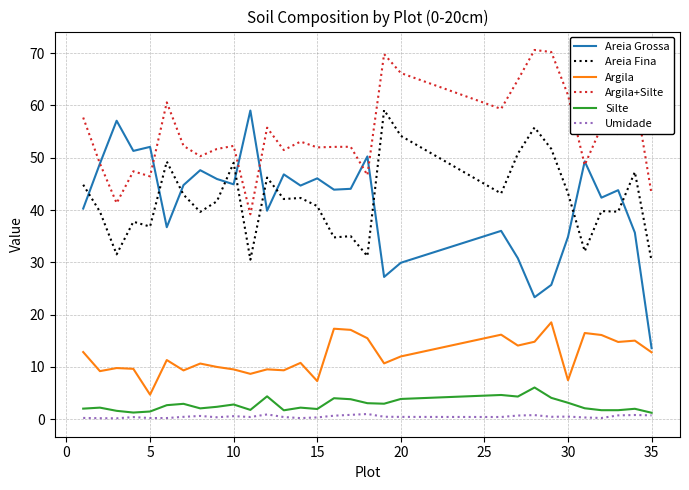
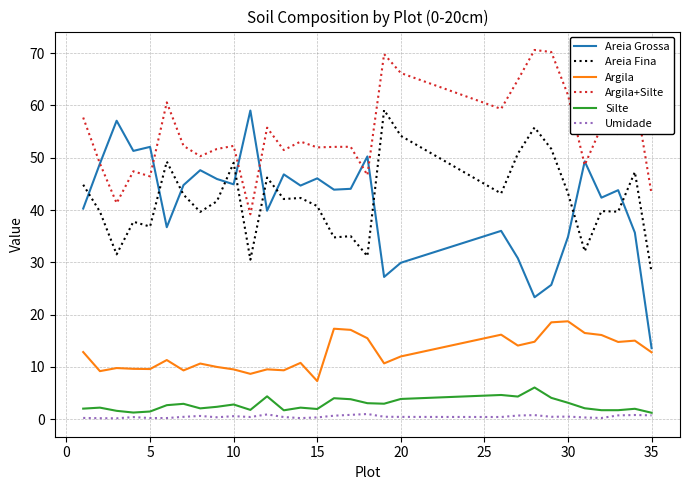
Argila, 5: 5 -> 10
Argila, 30: 7 -> 19
Areia Fina, 35: 30 -> 28
